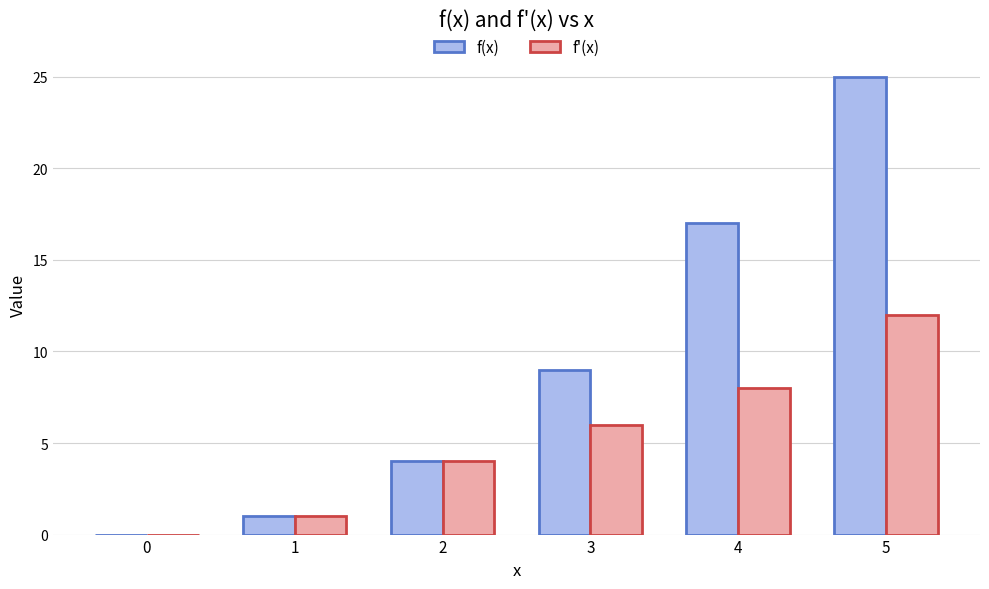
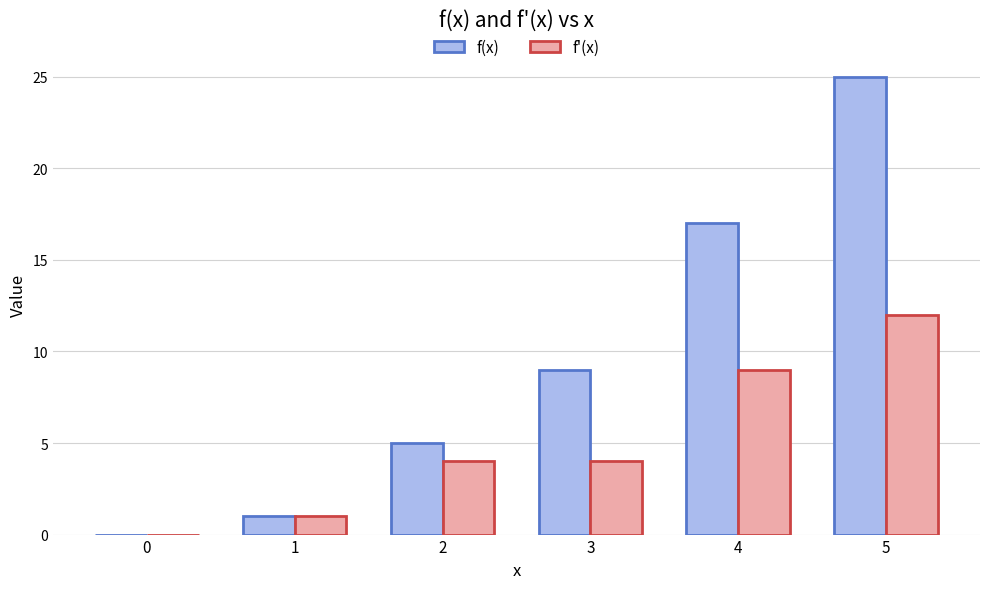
f(x), 2: 4 -> 5
f'(x), 3: 6 -> 4
f'(x), 4: 8 -> 9
